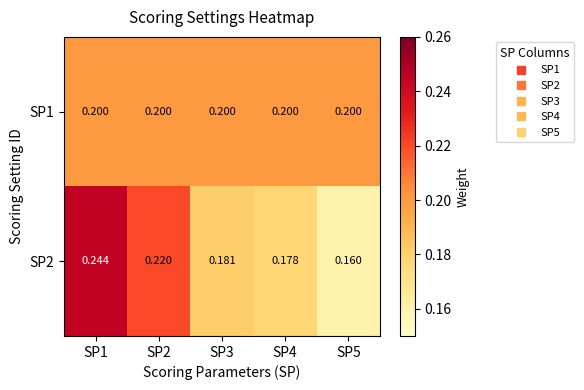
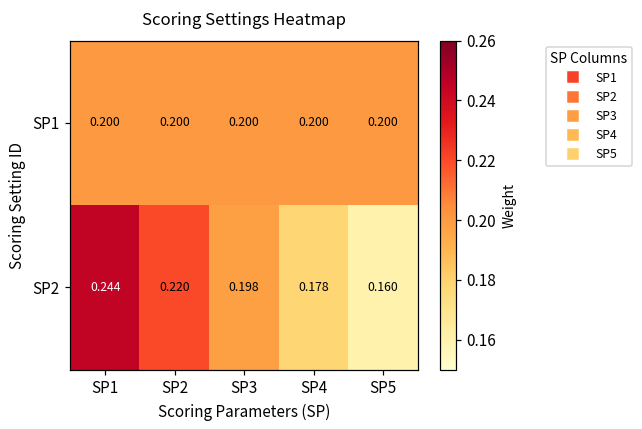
SP2, SP3: 0.181 -> 0.198
